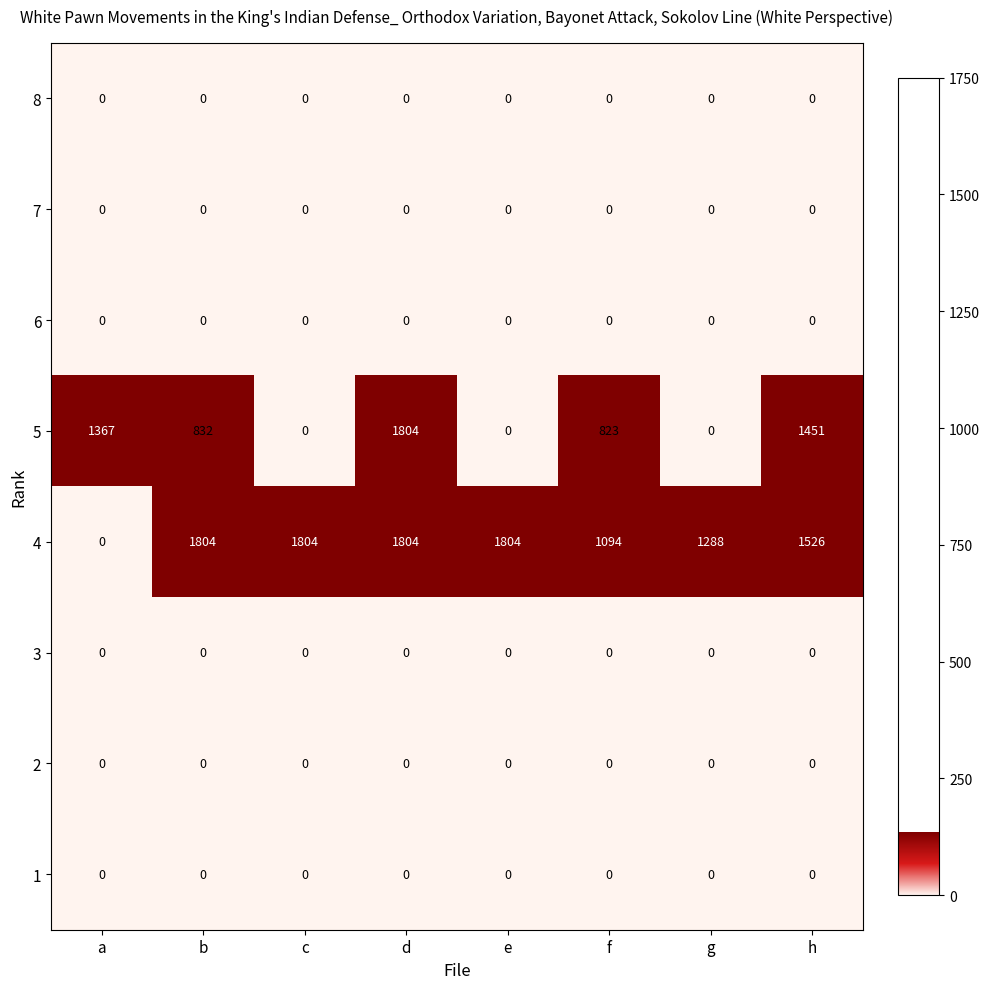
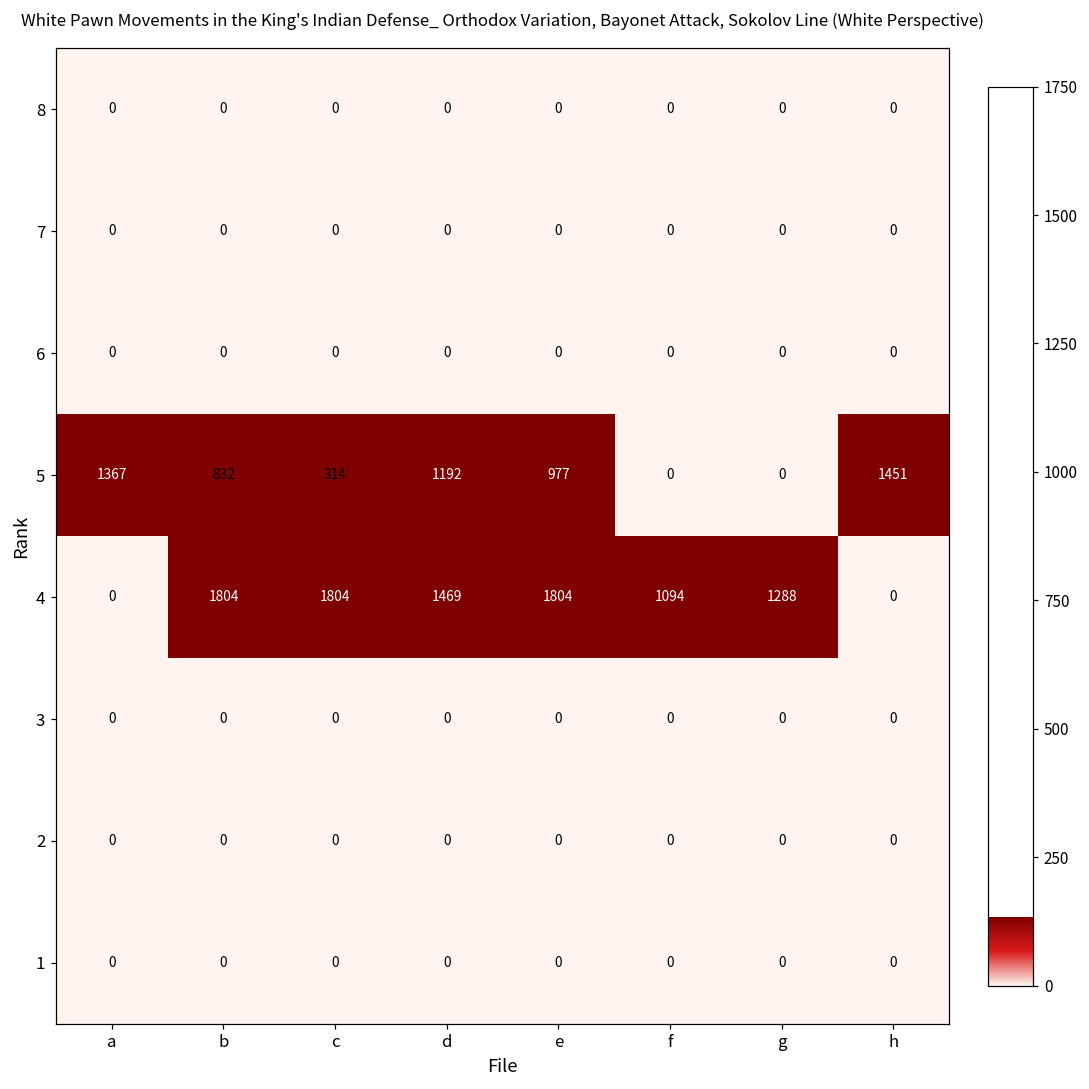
5, c: 0 -> 314
5, d: 1804 -> 1192
5, e: 0 -> 977
5, f: 823 -> 0
4, d: 1804 -> 1469
4, h: 1526 -> 0
